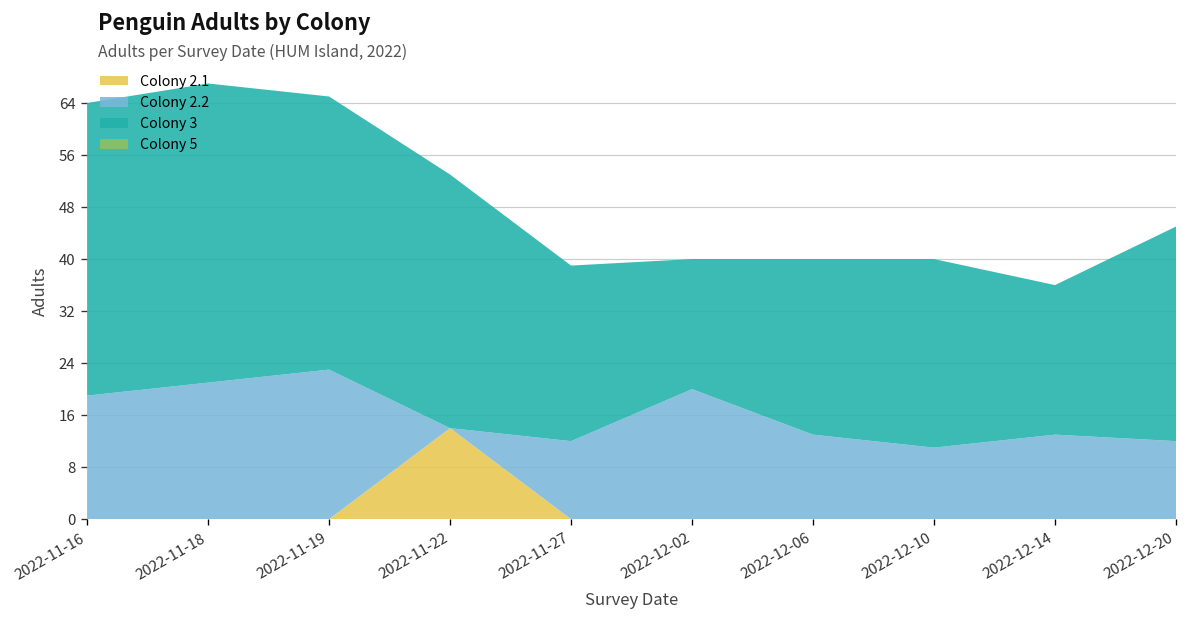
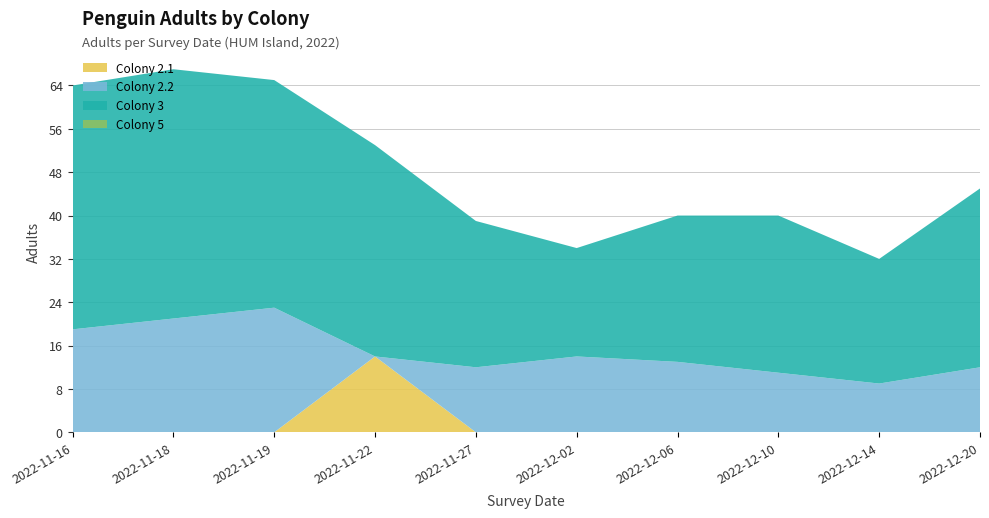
Colony 2.2, 2022-12-02: 20 -> 14
Colony 2.2, 2022-12-14: 13 -> 9
